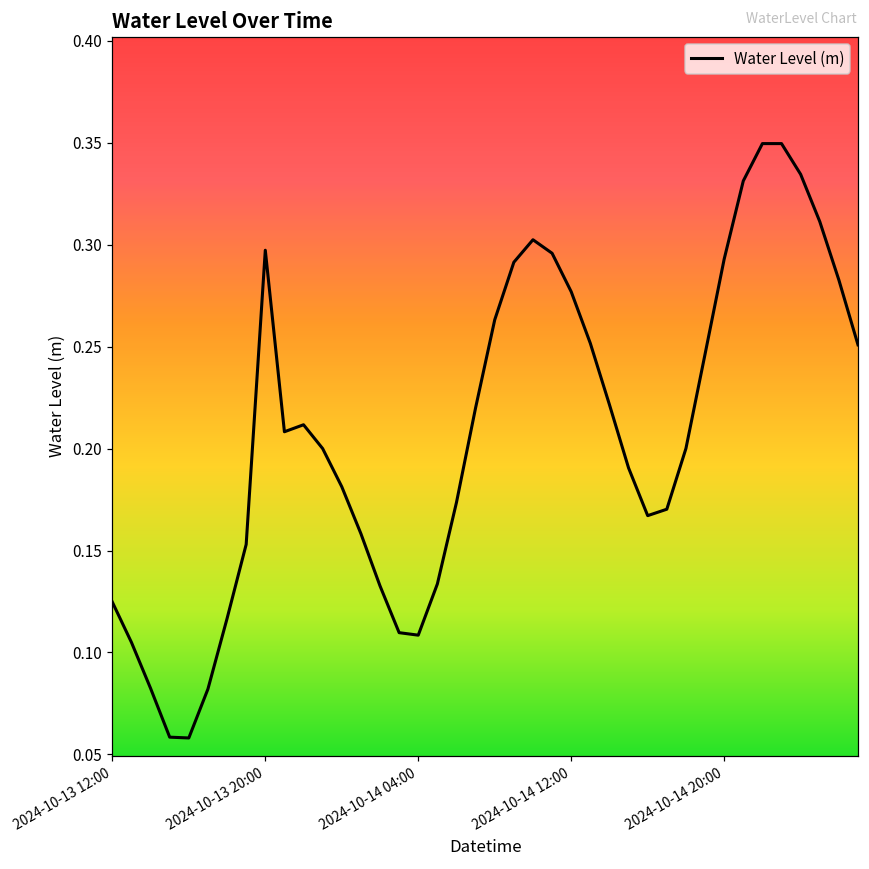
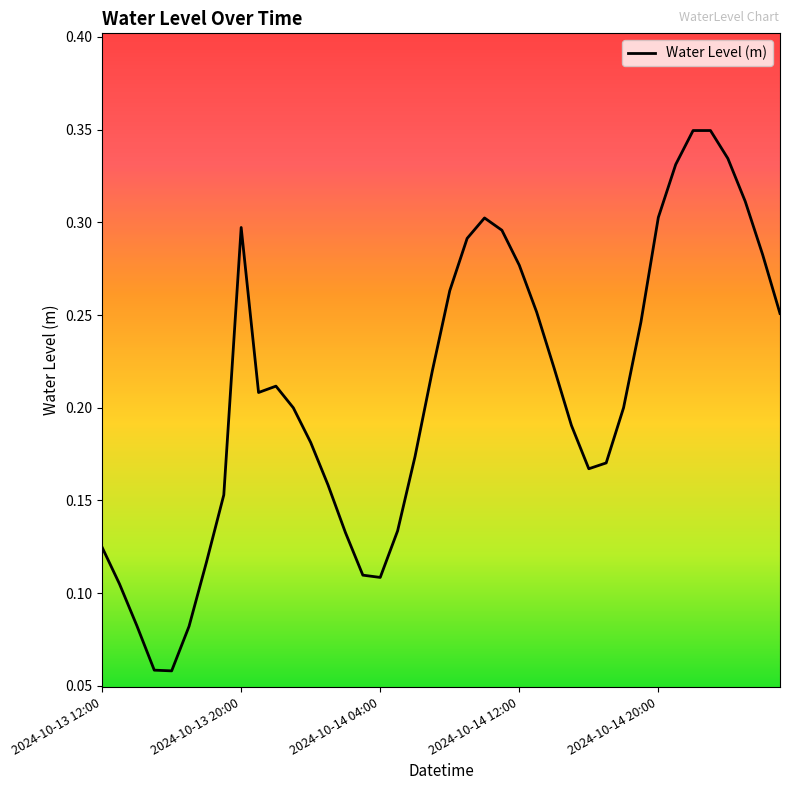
2024-10-14 20:00: 0.293 -> 0.303
